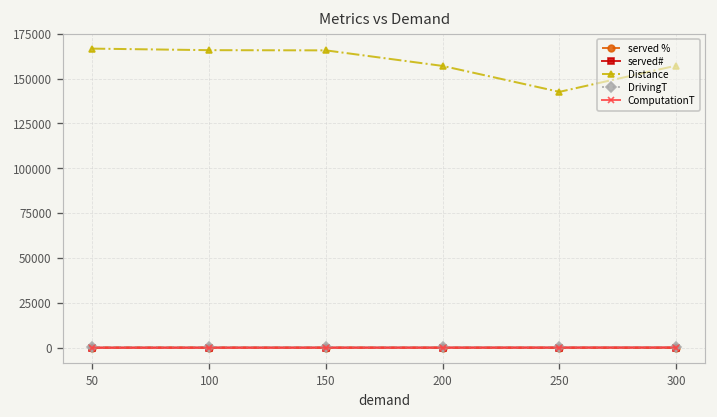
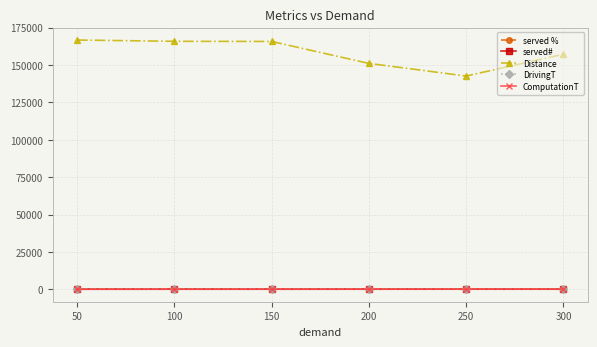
Distance, 200: 157000 -> 151000
